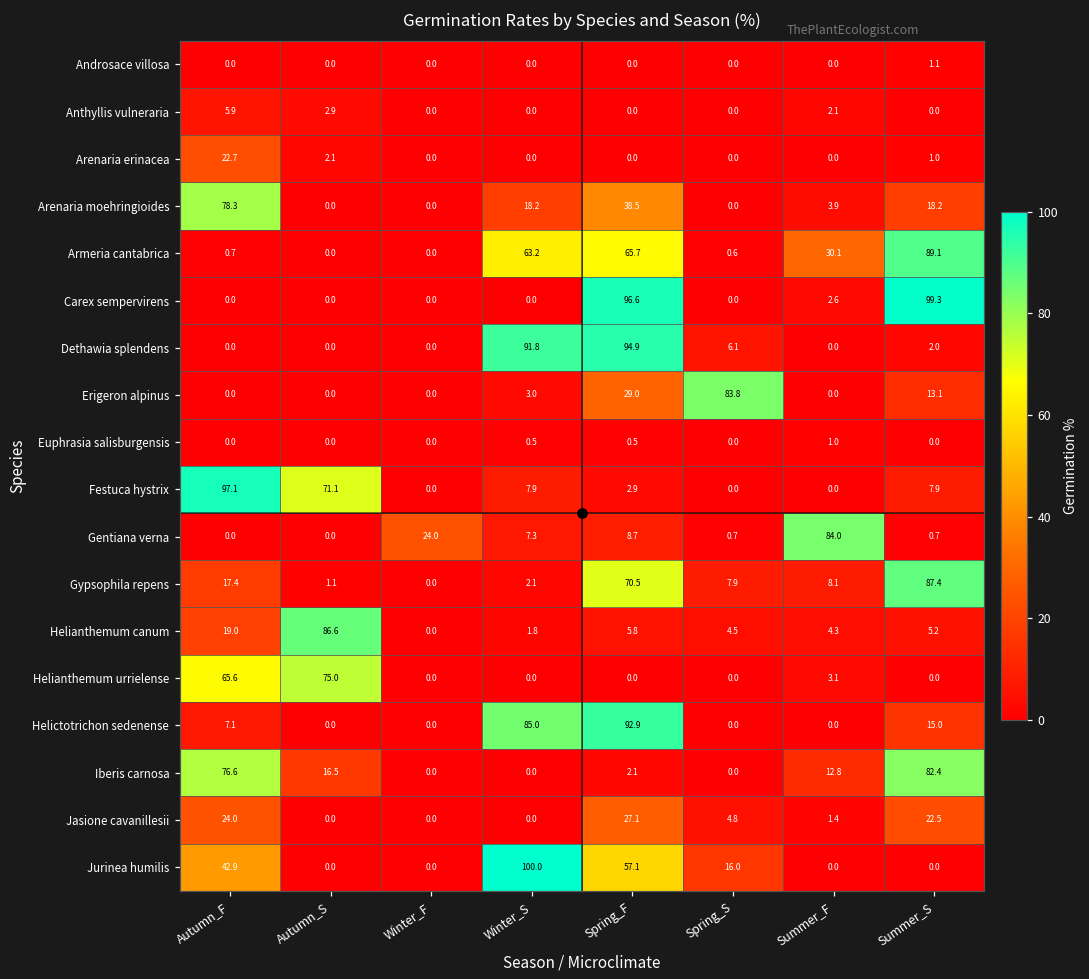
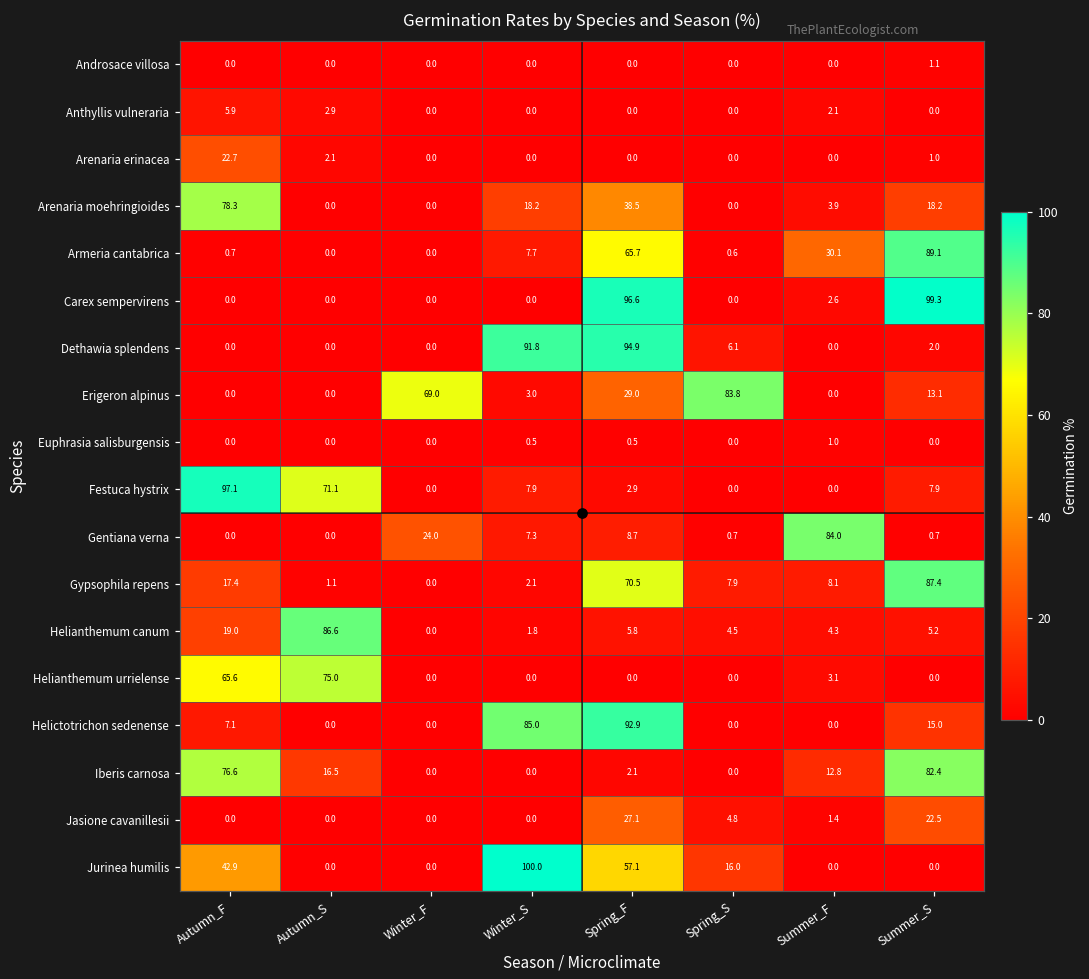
Armeria cantabrica, Winter_S: 63.2 -> 7.7
Erigeron alpinus, Winter_F: 0.0 -> 69.0
Jasione cavanillesii, Autumn_F: 24.0 -> 0.0
